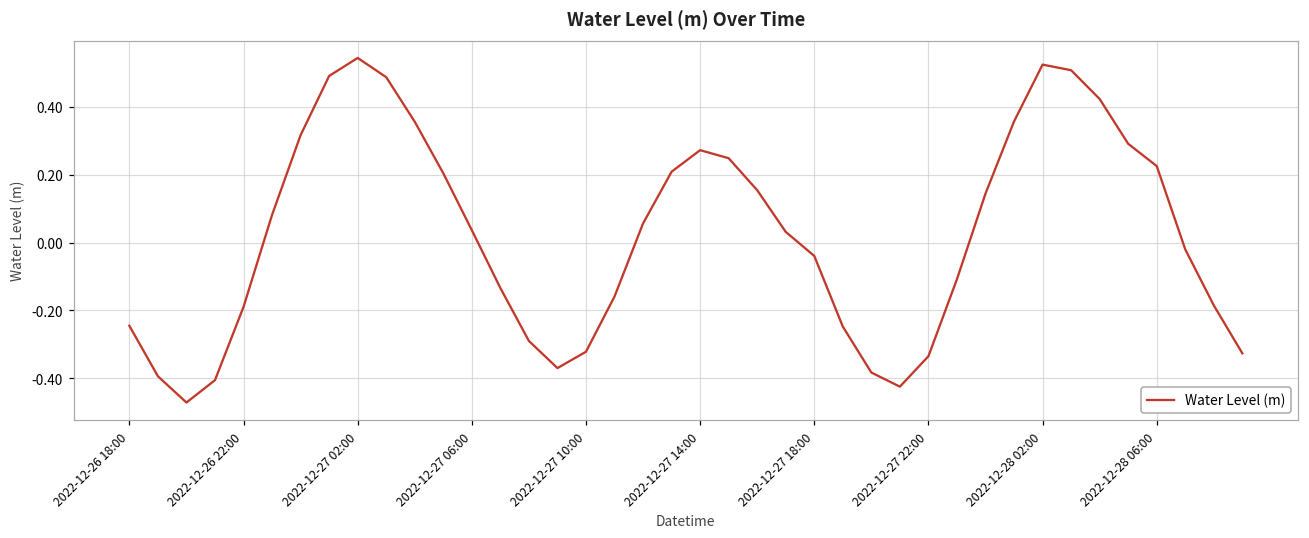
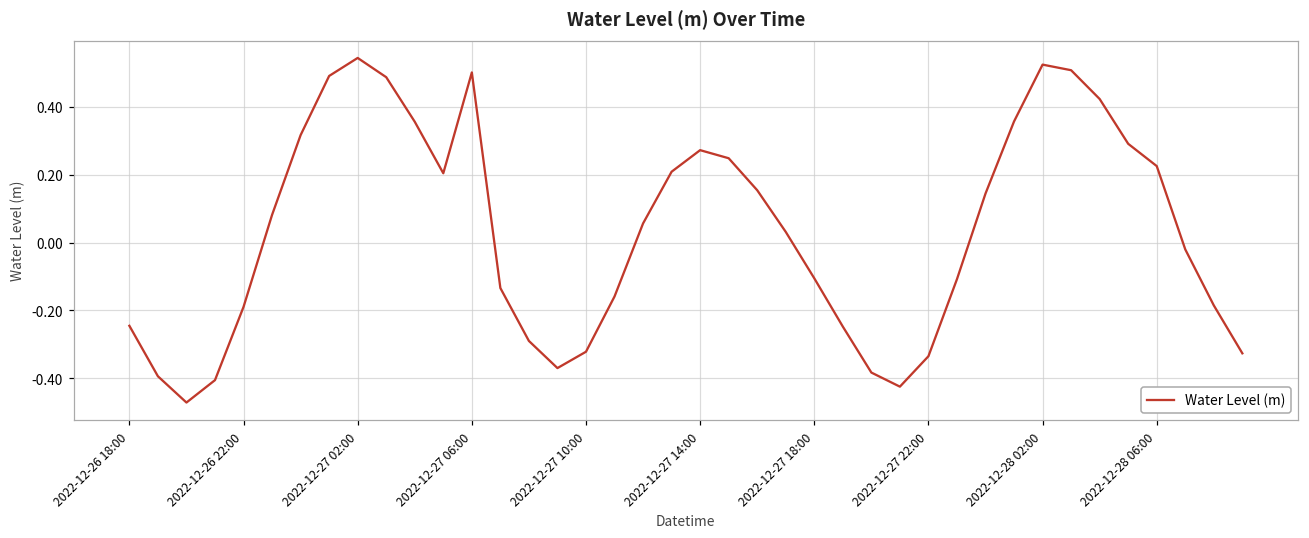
2022-12-27 06:00: 0.04 -> 0.50
2022-12-27 18:00: -0.04 -> -0.11
